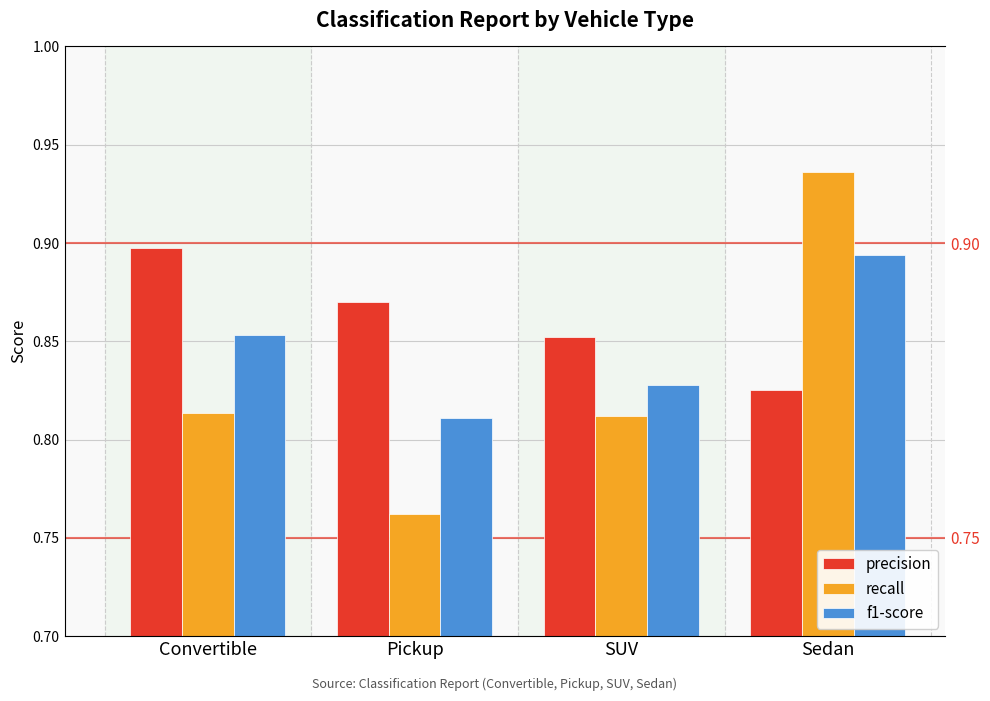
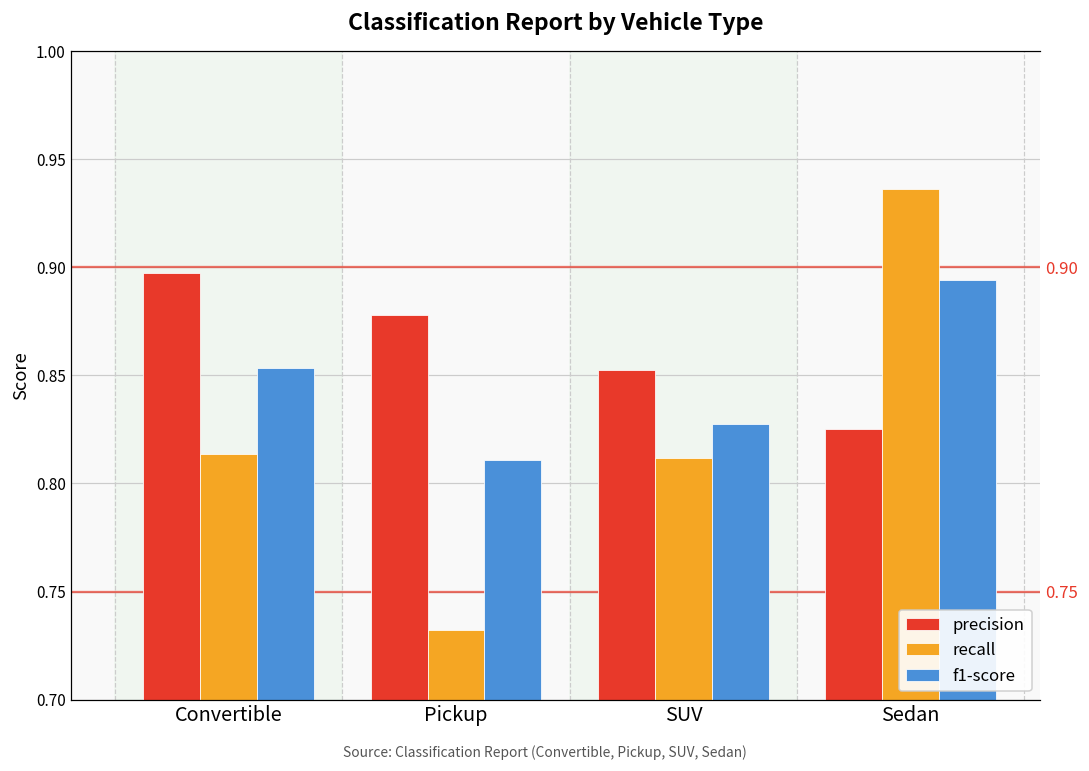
precision, Pickup: 0.870 -> 0.878
recall, Pickup: 0.762 -> 0.732
